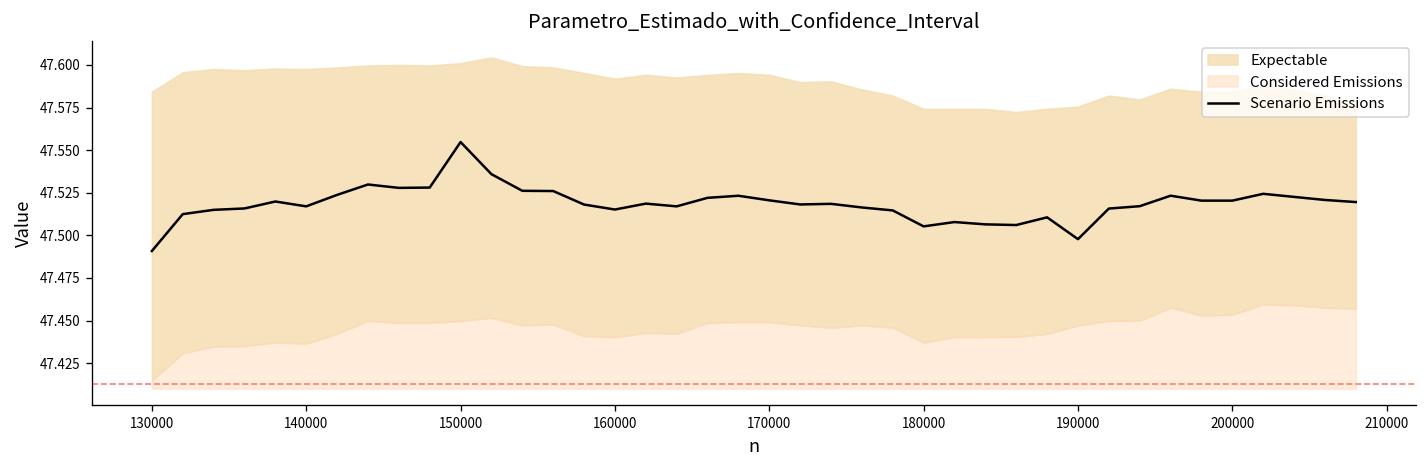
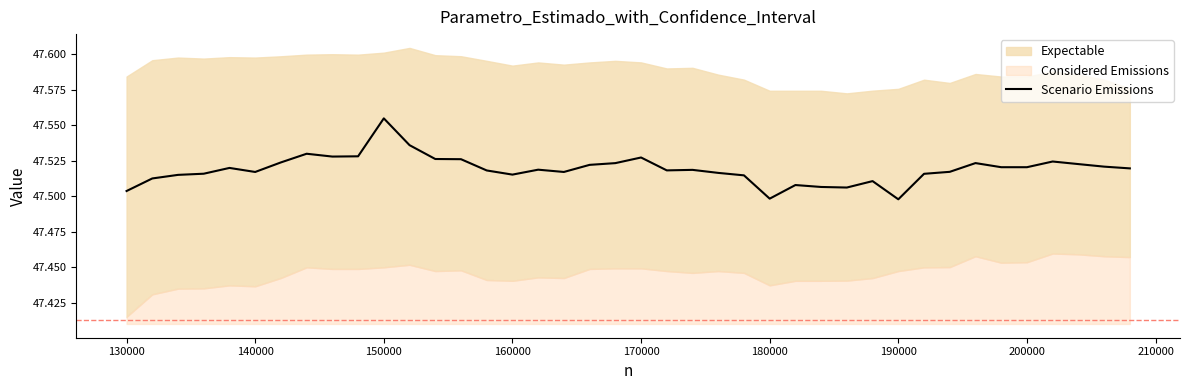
Scenario Emissions, 130000: 47.491 -> 47.504
Scenario Emissions, 170000: 47.521 -> 47.527
Scenario Emissions, 180000: 47.505 -> 47.498
